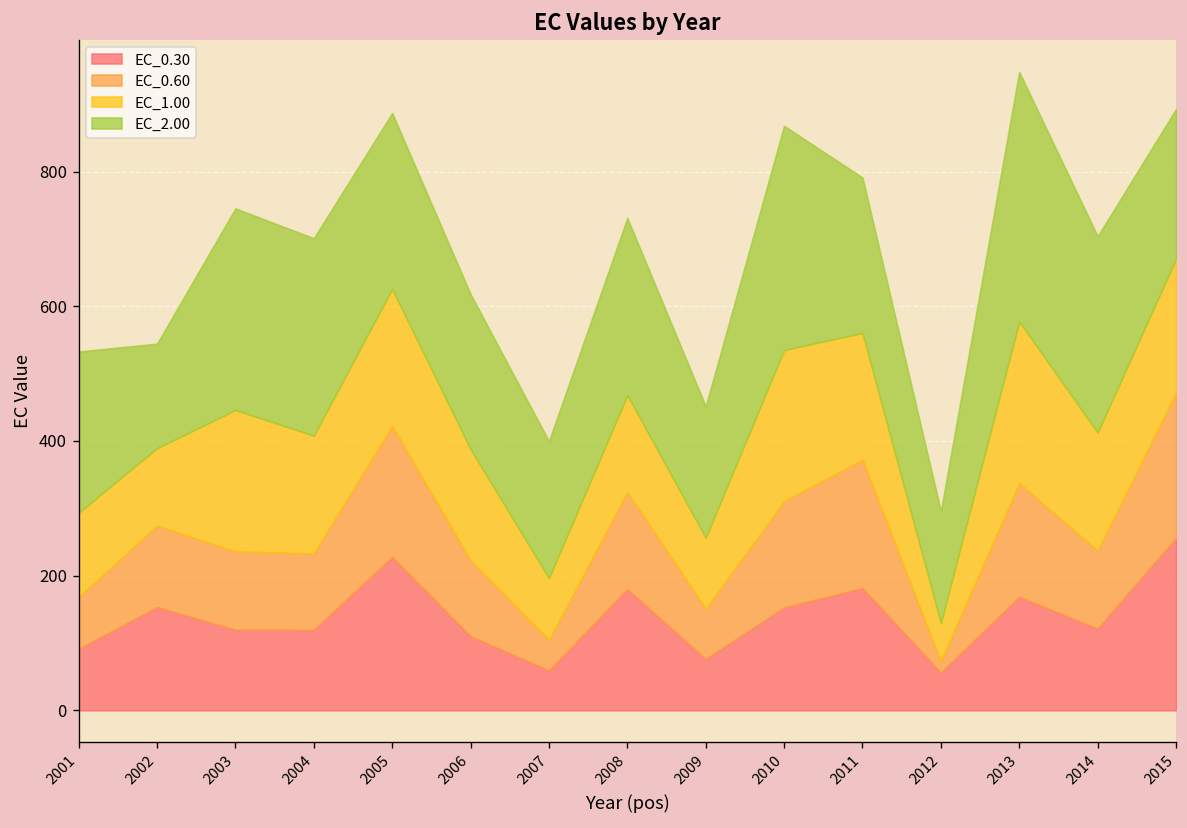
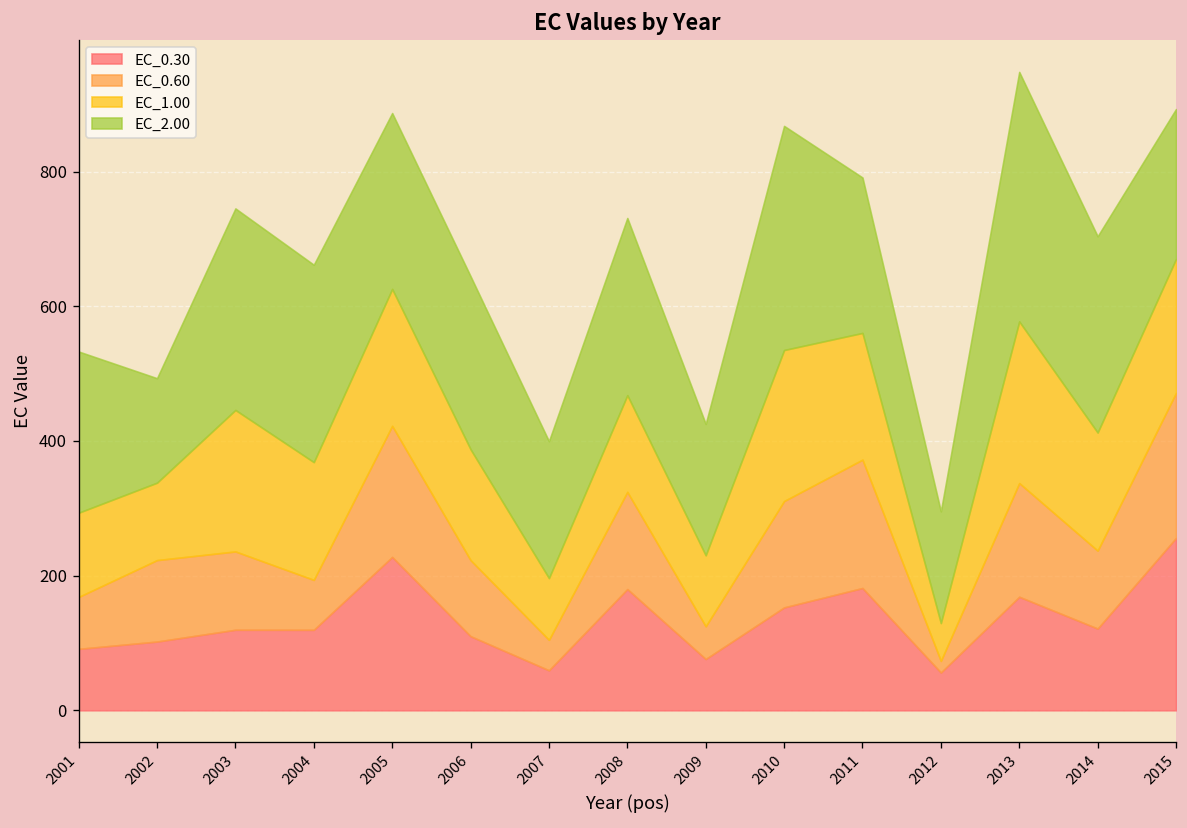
EC_0.30, 2002: 150 -> 100
EC_0.60, 2004: 110 -> 70
EC_2.00, 2006: 230 -> 260
EC_0.60, 2009: 70 -> 50
